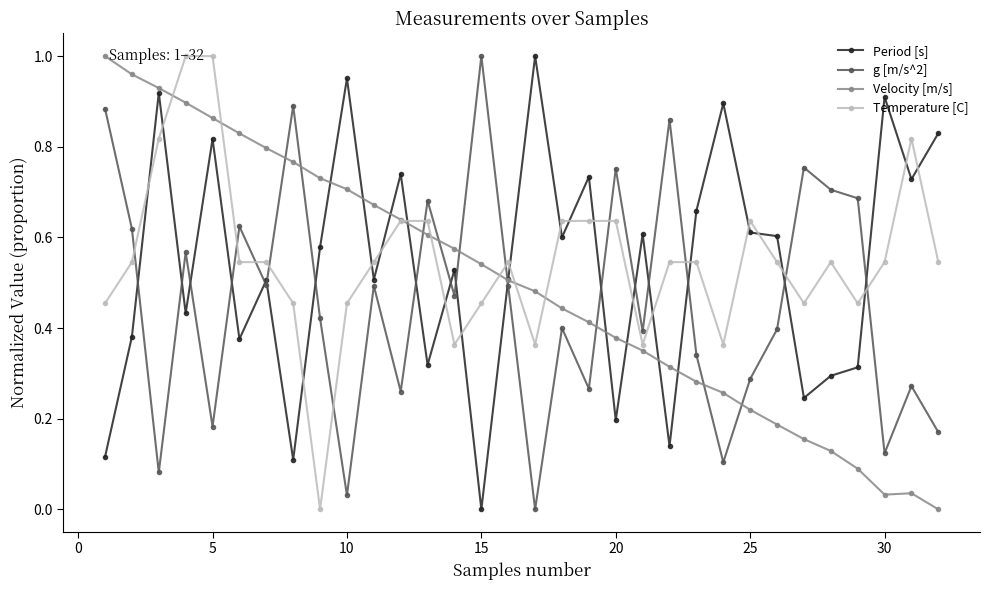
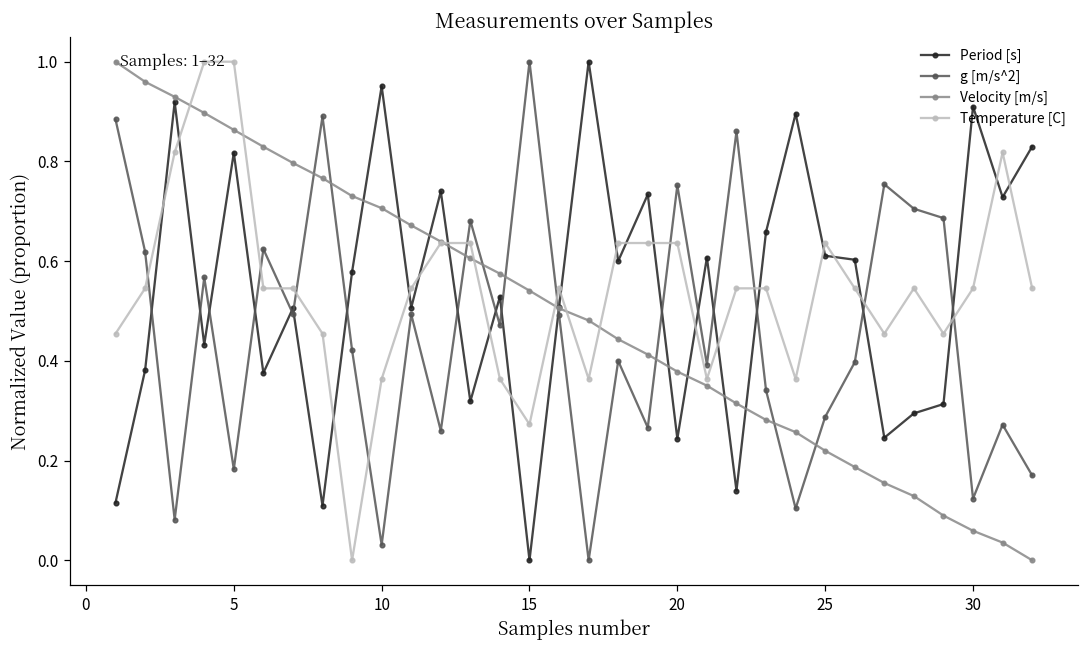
Temperature [C], 10: 0.45 -> 0.36
Temperature [C], 15: 0.45 -> 0.27
Period [s], 20: 0.20 -> 0.24
Velocity [m/s], 30: 0.03 -> 0.06
